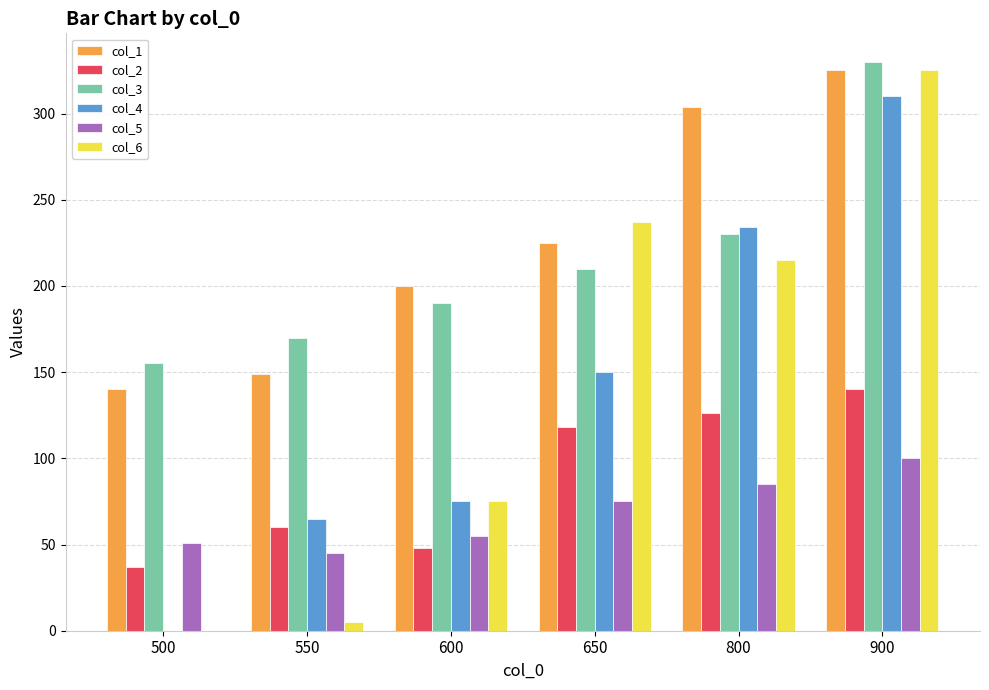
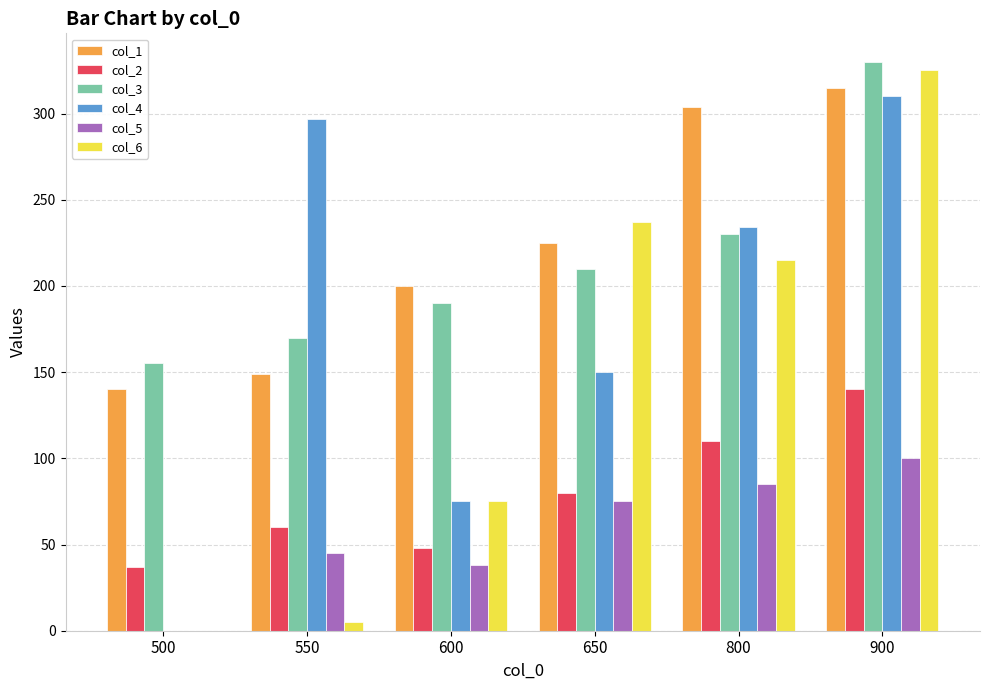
col_5, 500: 51 -> 0
col_4, 550: 65 -> 297
col_5, 600: 55 -> 38
col_2, 650: 118 -> 80
col_2, 800: 126 -> 110
col_1, 900: 325 -> 315
